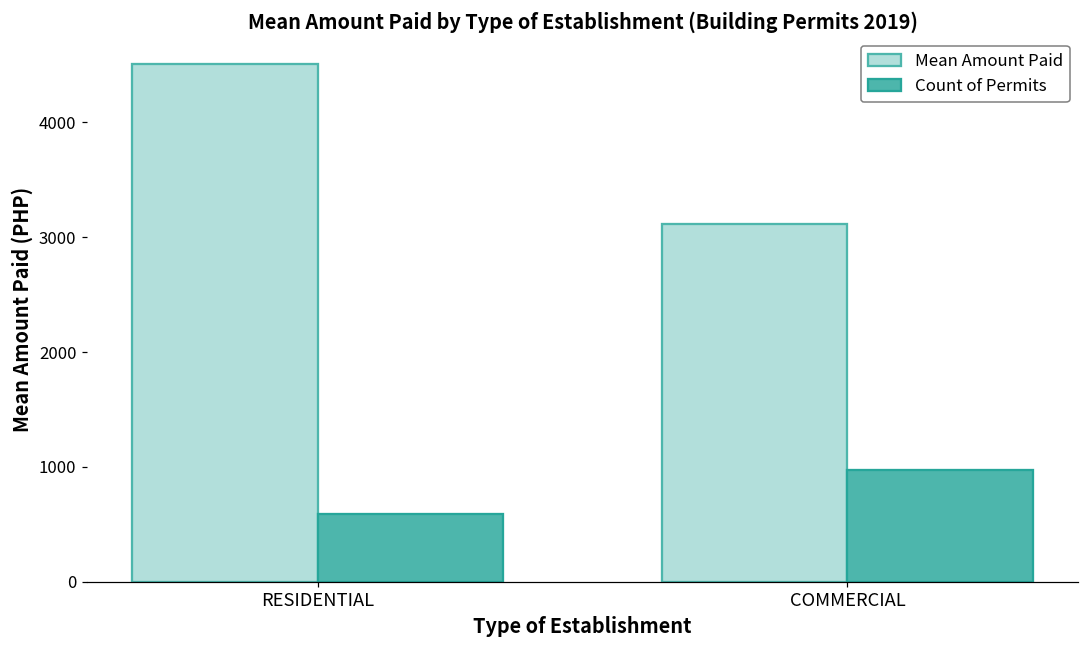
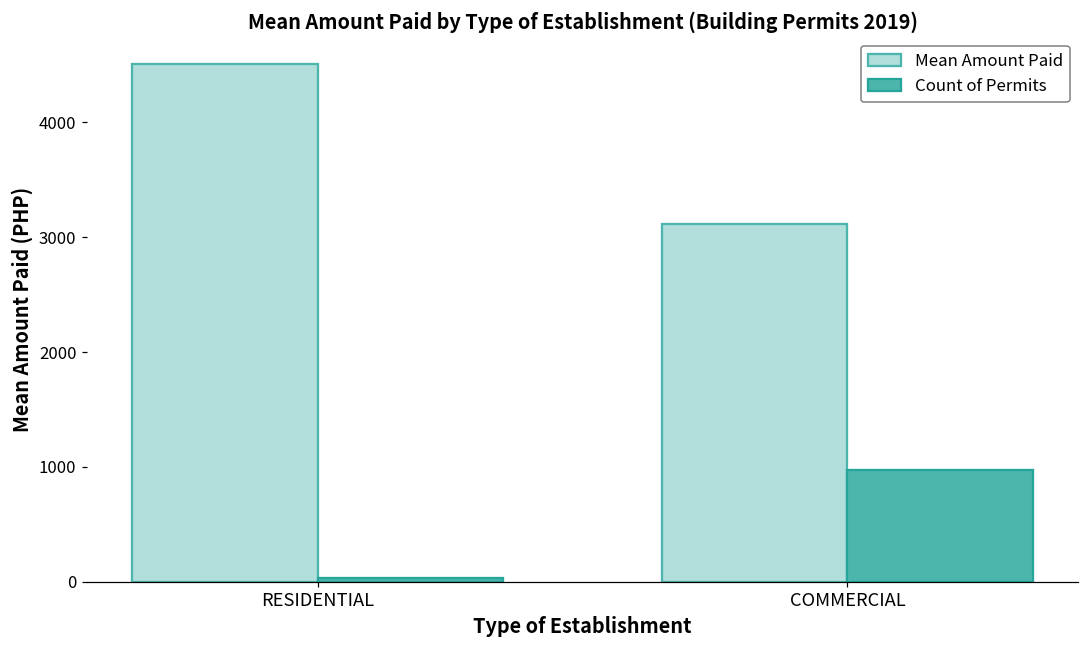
Count of Permits, RESIDENTIAL: 590 -> 30
